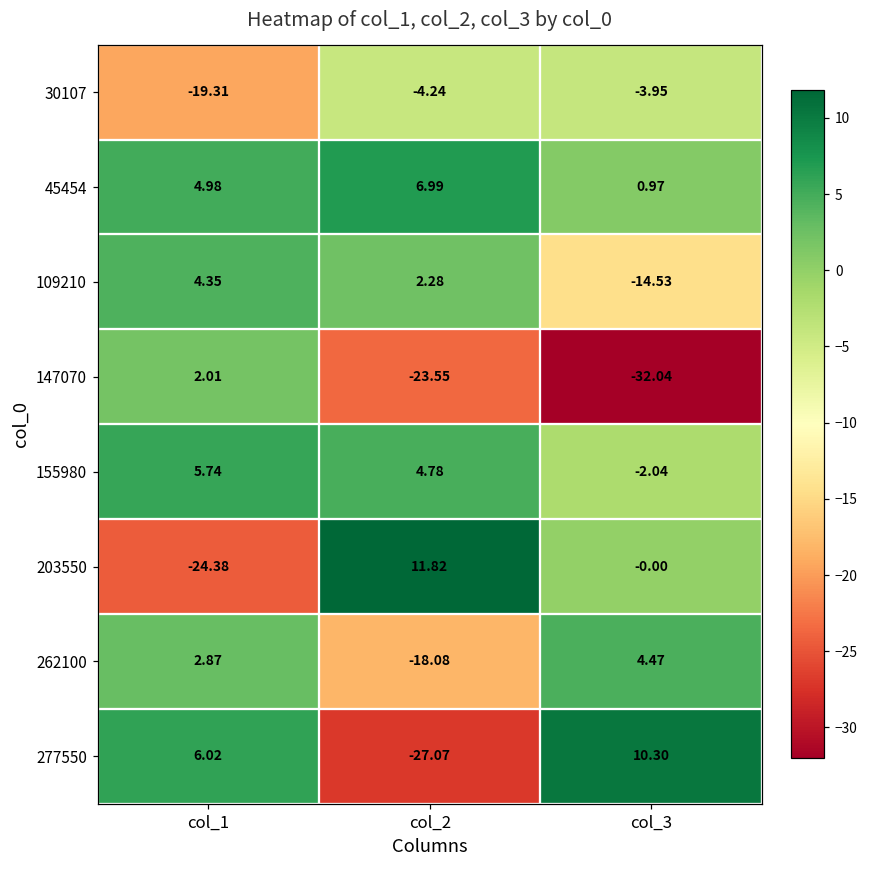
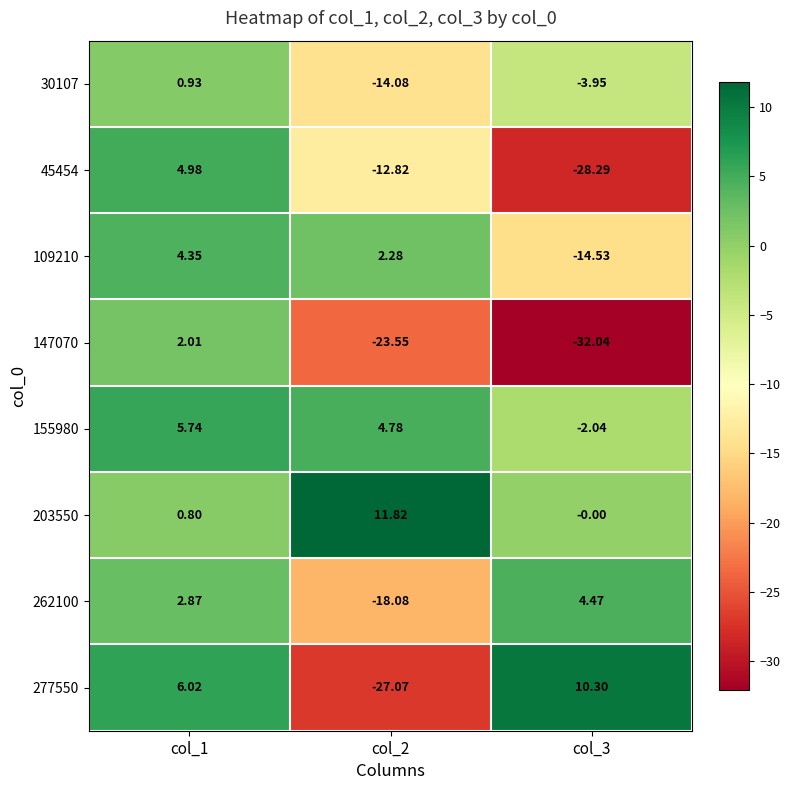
30107, col_1: -19.31 -> 0.93
30107, col_2: -4.24 -> -14.08
45454, col_2: 6.99 -> -12.82
45454, col_3: 0.97 -> -28.29
203550, col_1: -24.38 -> 0.80
